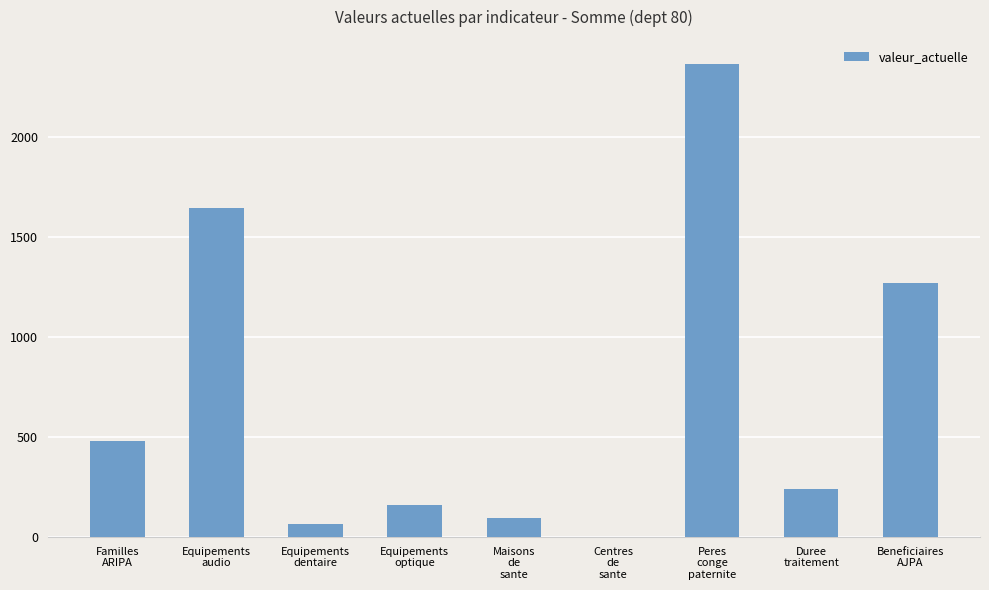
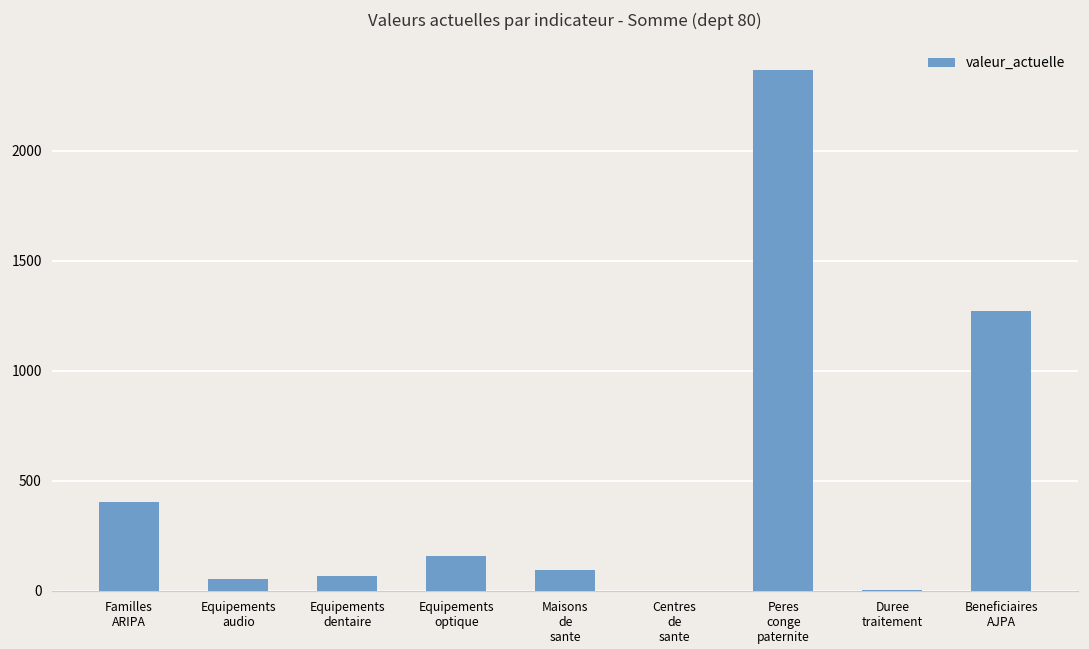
Familles ARIPA: 480 -> 400
Equipements audio: 1650 -> 50
Duree traitement: 240 -> 0
